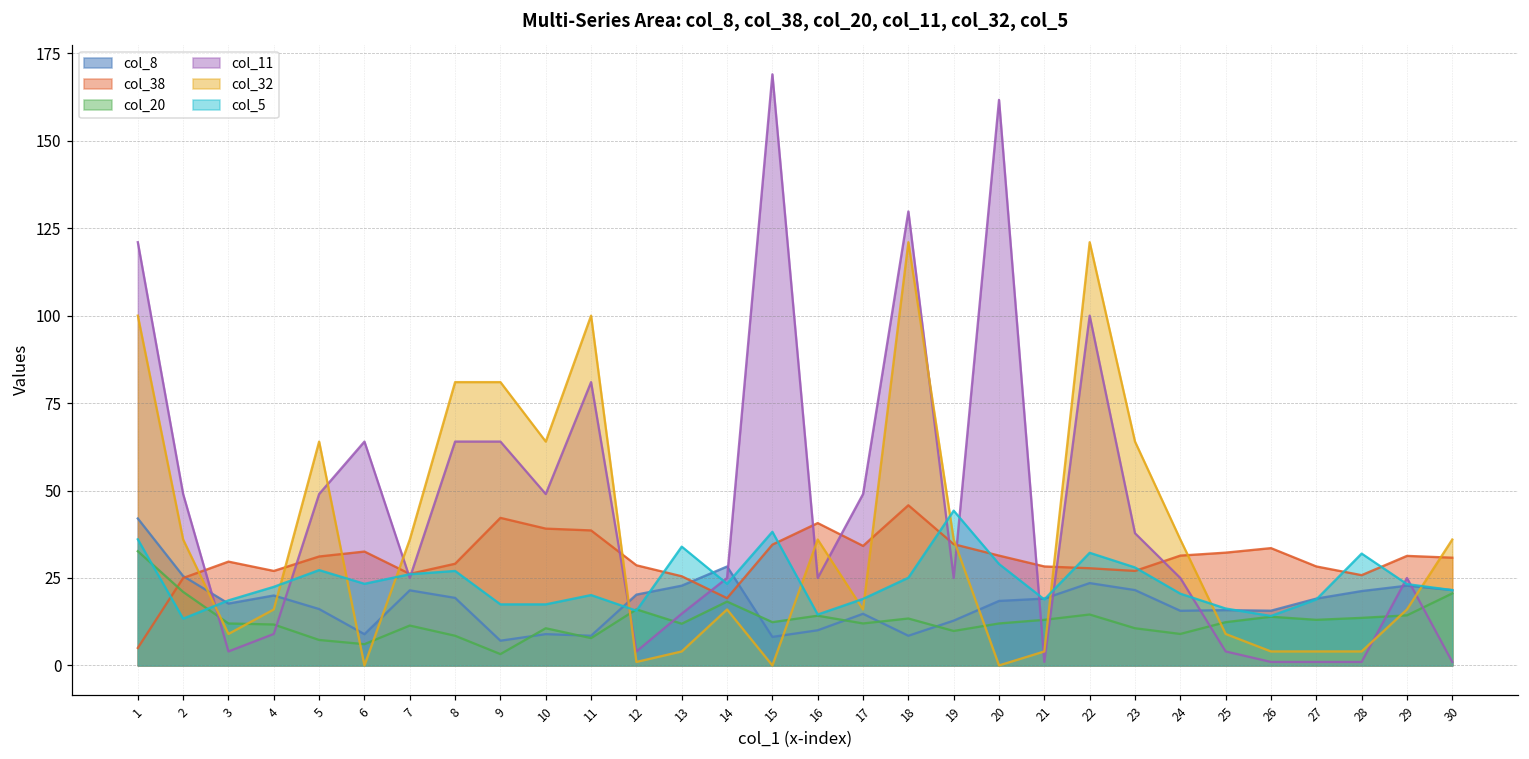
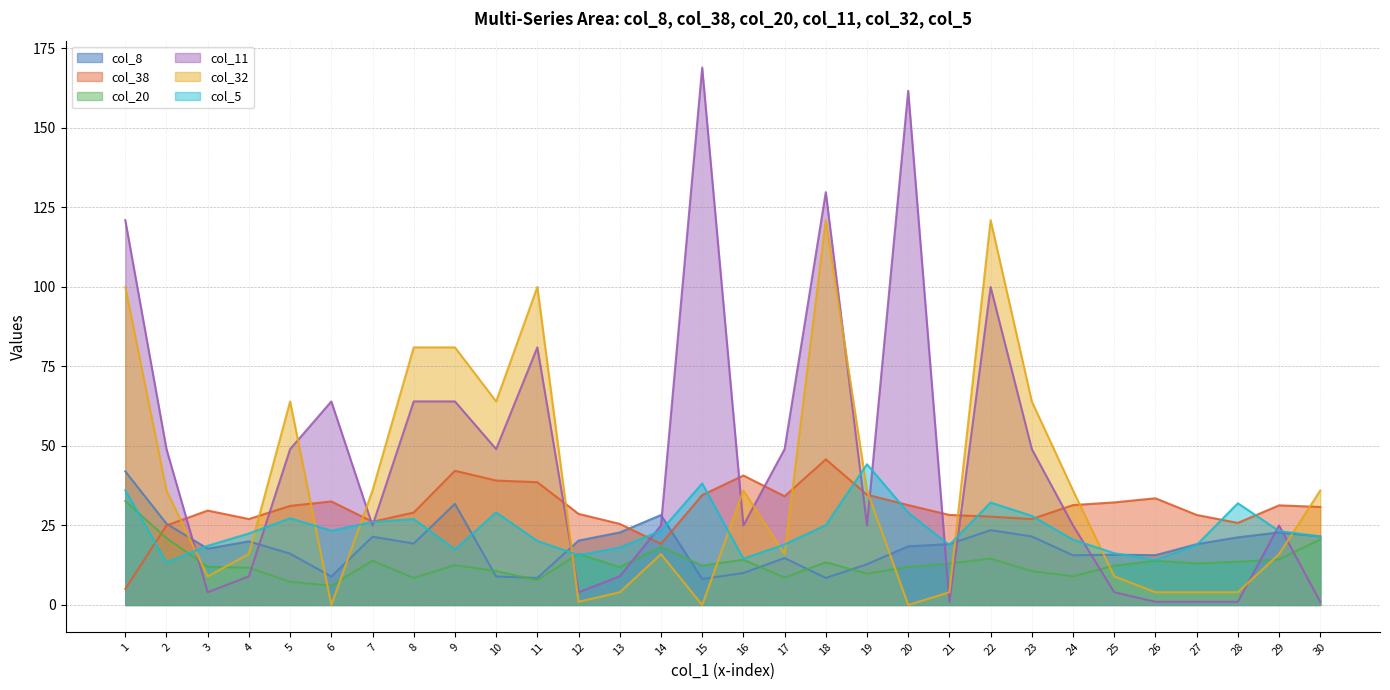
col_20, 7: 11 -> 14
col_8, 9: 7 -> 32
col_20, 9: 3 -> 13
col_5, 10: 17 -> 29
col_11, 13: 15 -> 9
col_5, 13: 34 -> 18
col_20, 17: 12 -> 9
col_11, 23: 38 -> 49
